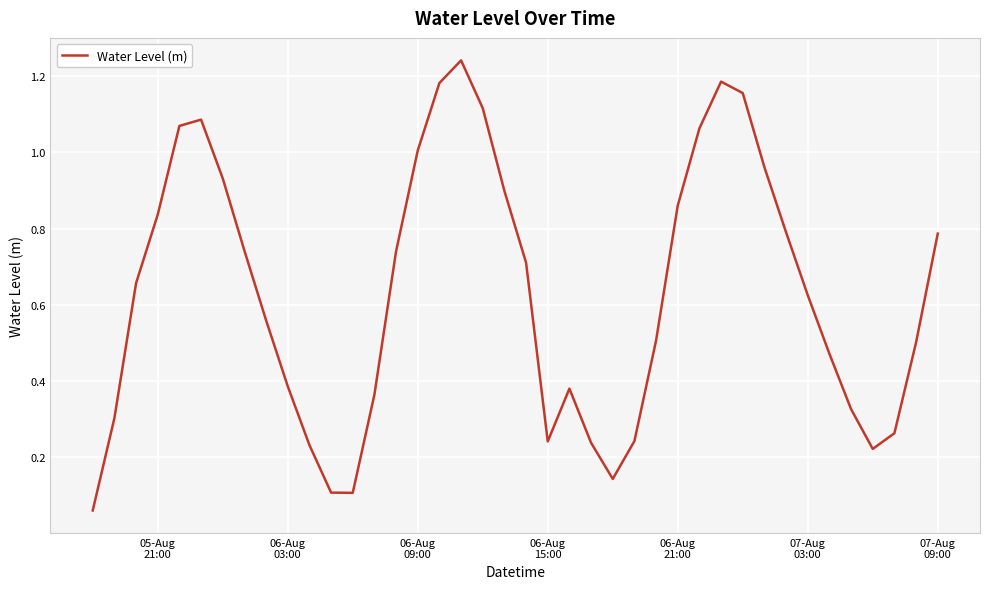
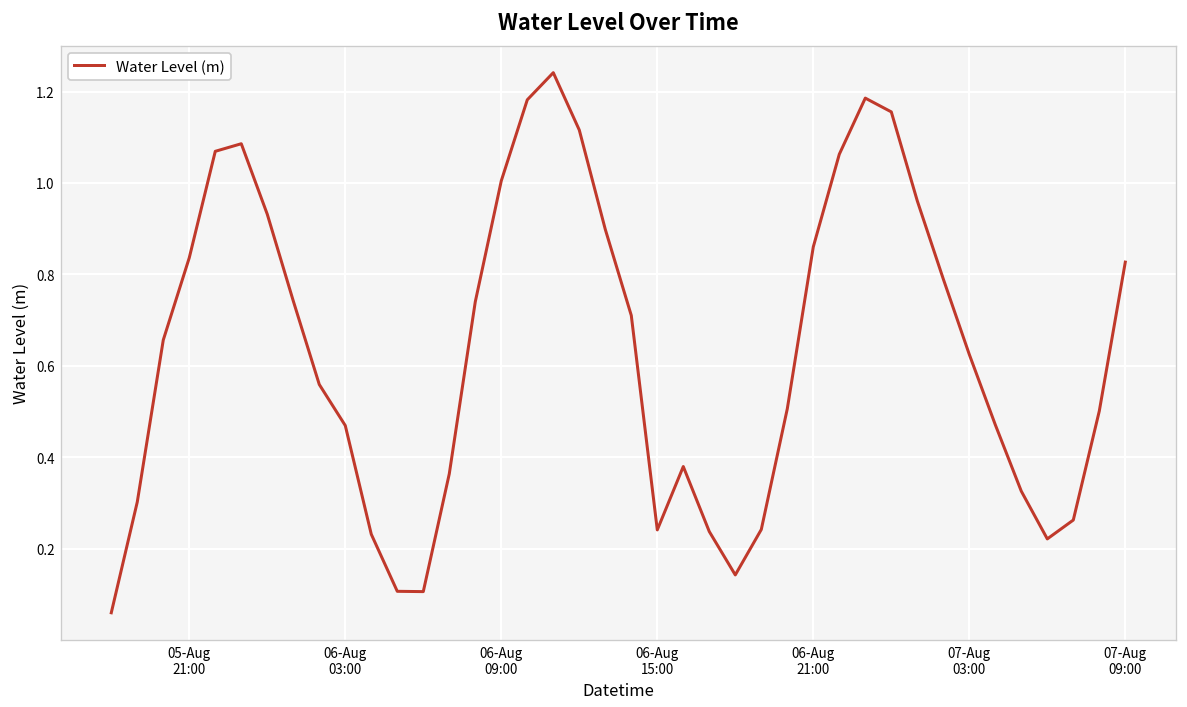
06-Aug 03:00: 0.39 -> 0.47
07-Aug 09:00: 0.79 -> 0.83
